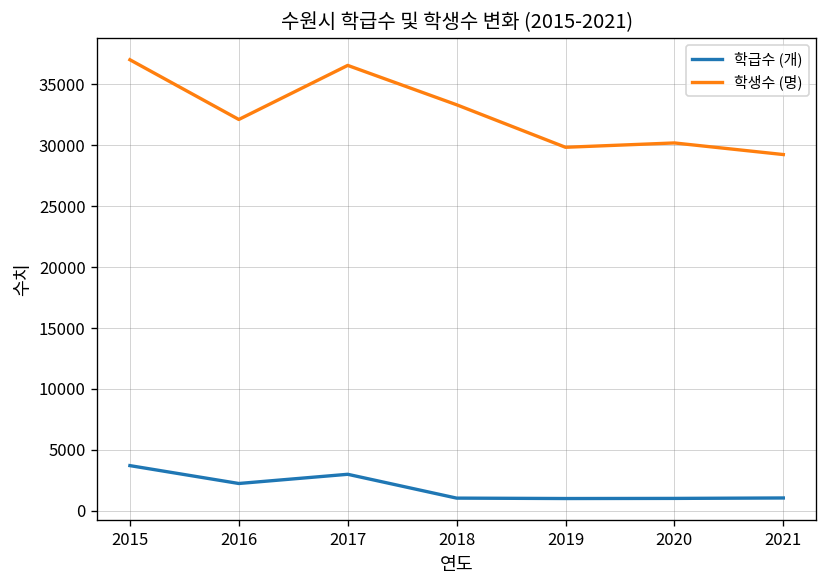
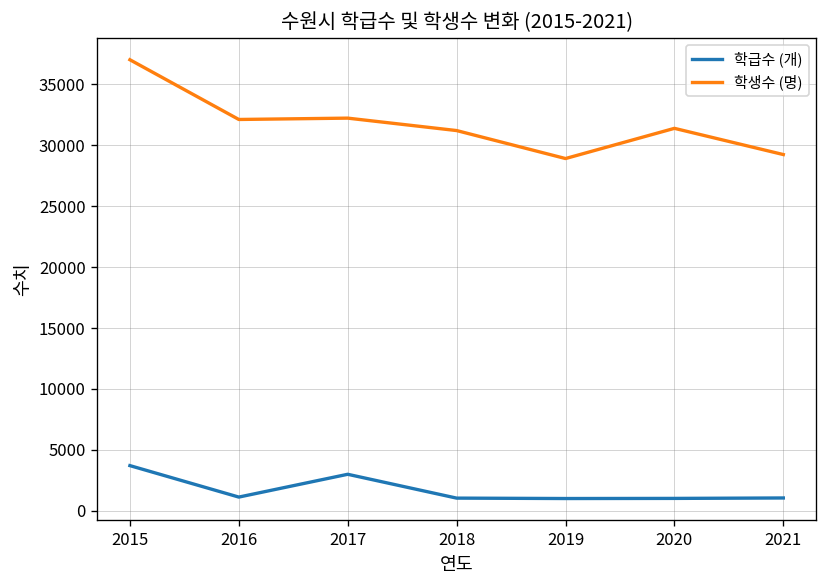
학급수 (개), 2016: 2200 -> 1100
학생수 (명), 2017: 36600 -> 32200
학생수 (명), 2018: 33300 -> 31200
학생수 (명), 2019: 29800 -> 28900
학생수 (명), 2020: 30200 -> 31400
